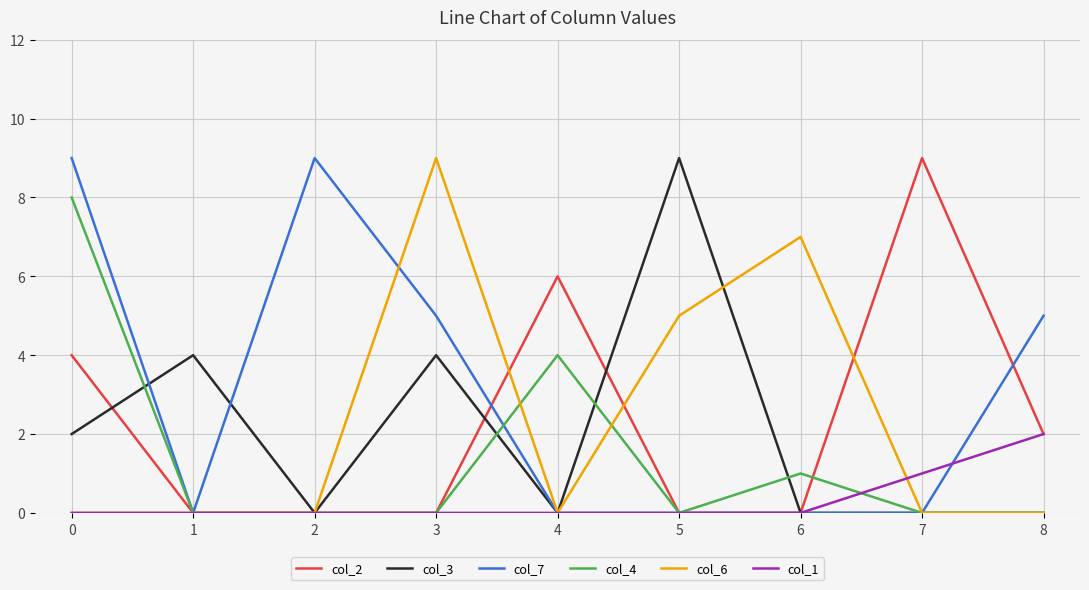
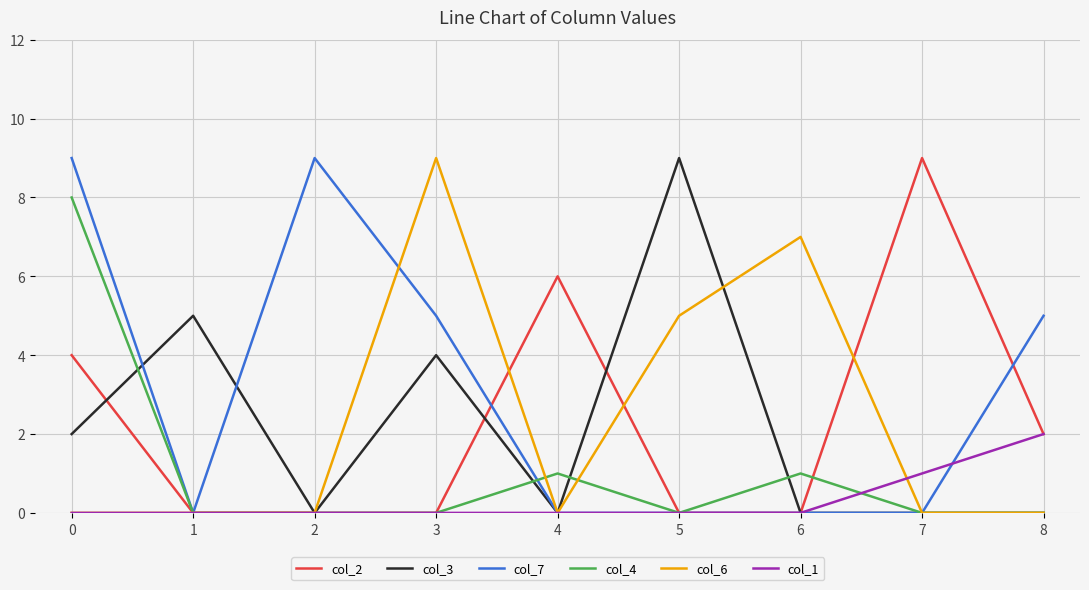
col_3, 1: 4 -> 5
col_4, 4: 4 -> 1
